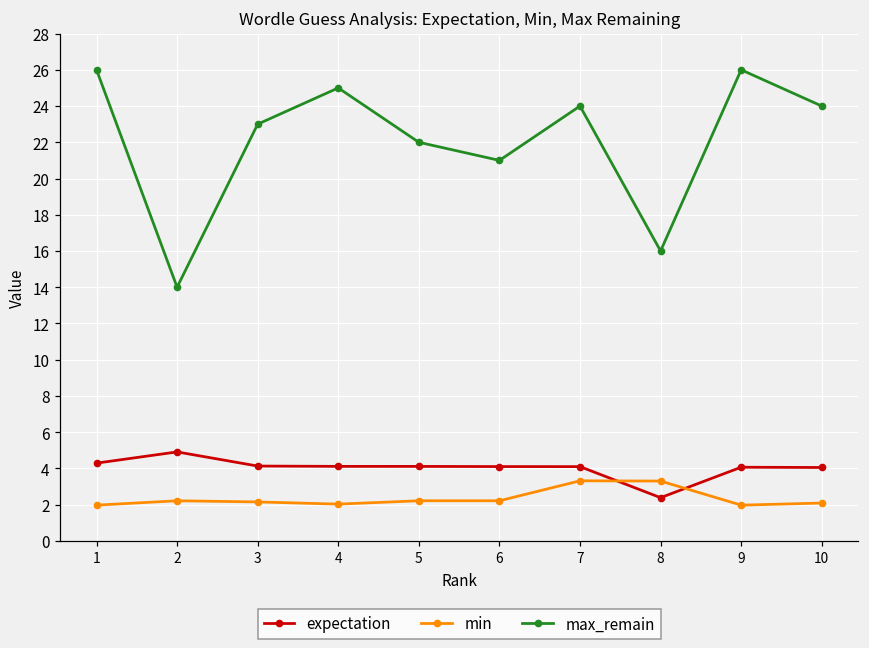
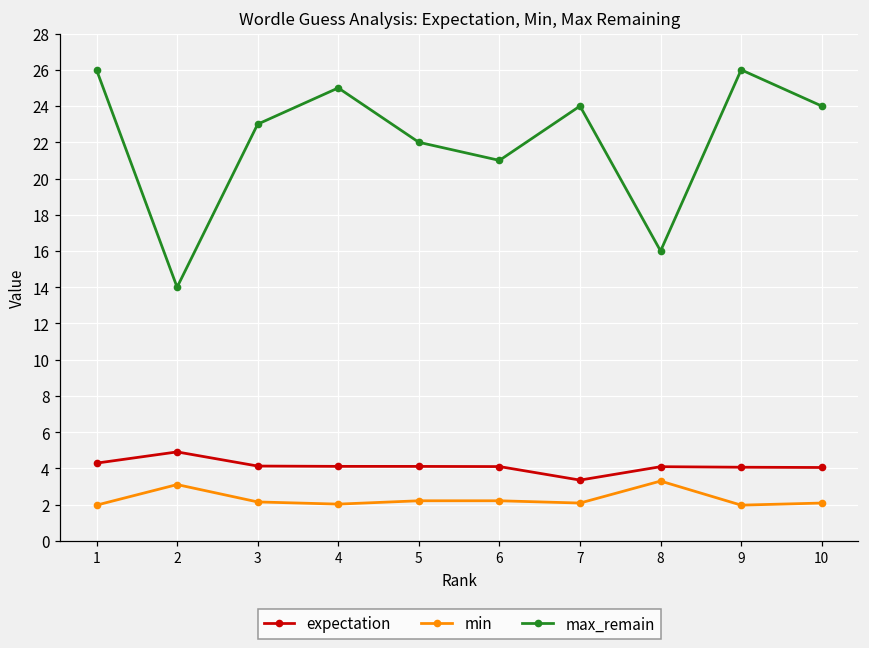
min, 2: 2.2 -> 3.1
expectation, 7: 4.1 -> 3.4
min, 7: 3.3 -> 2.1
expectation, 8: 2.4 -> 4.1
